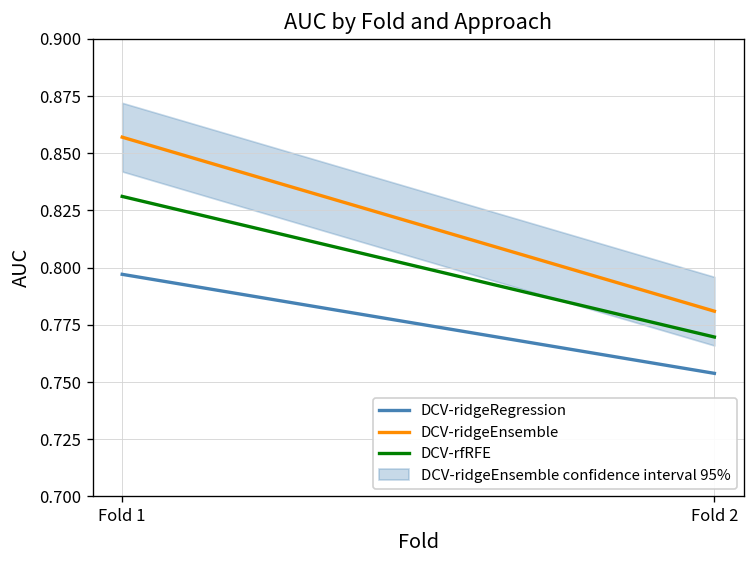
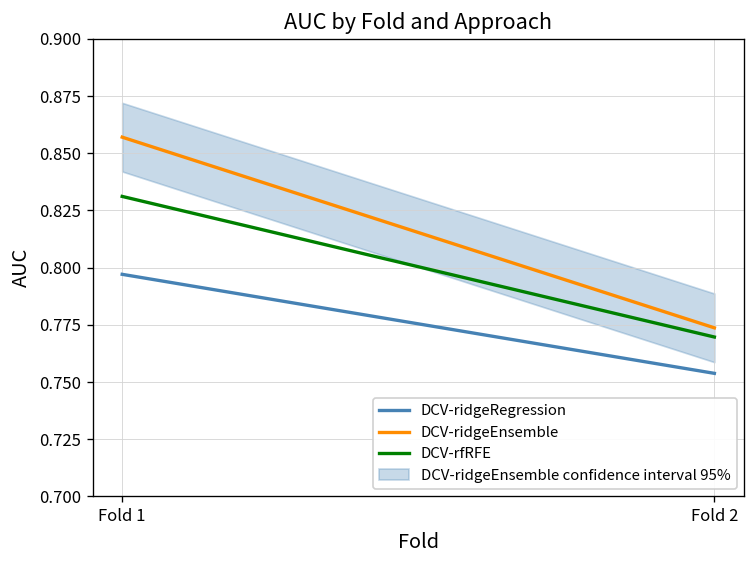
DCV-ridgeEnsemble, Fold 2: 0.781 -> 0.774
